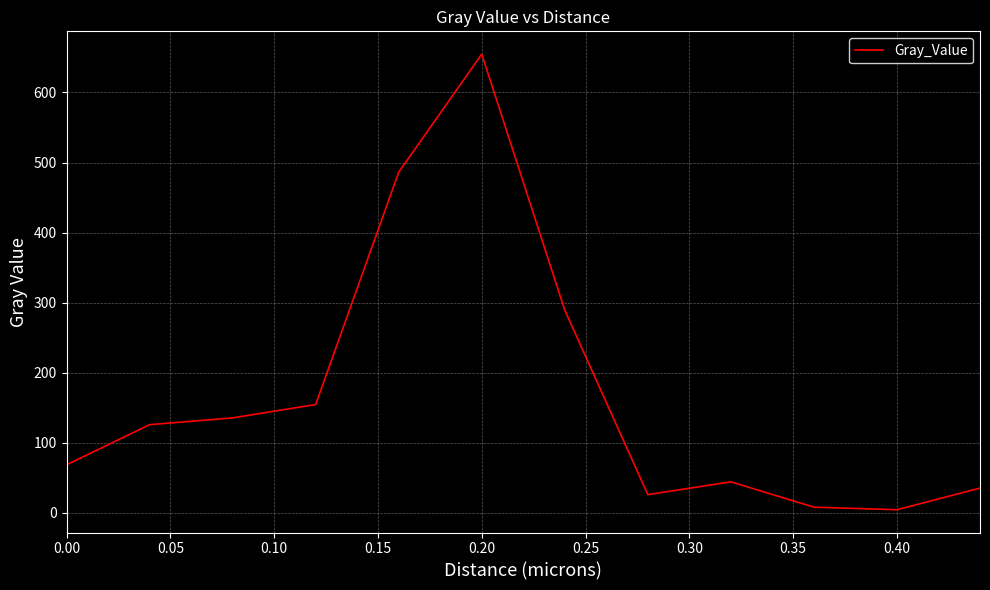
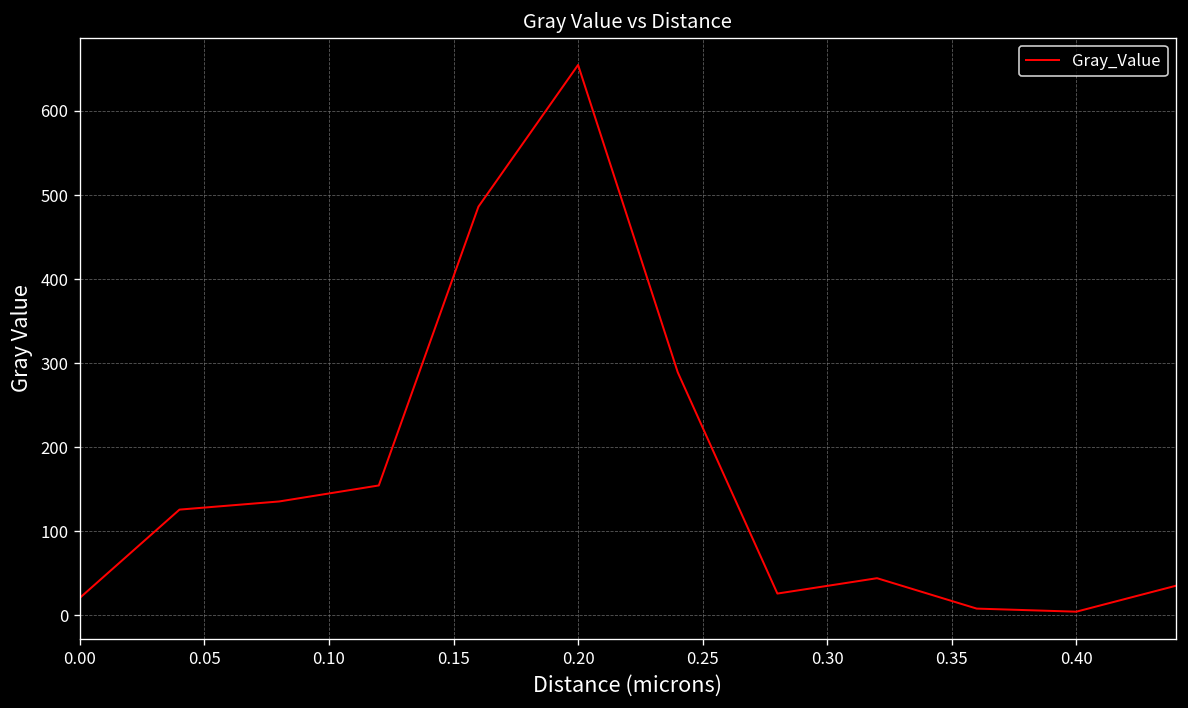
0.00: 70 -> 20
